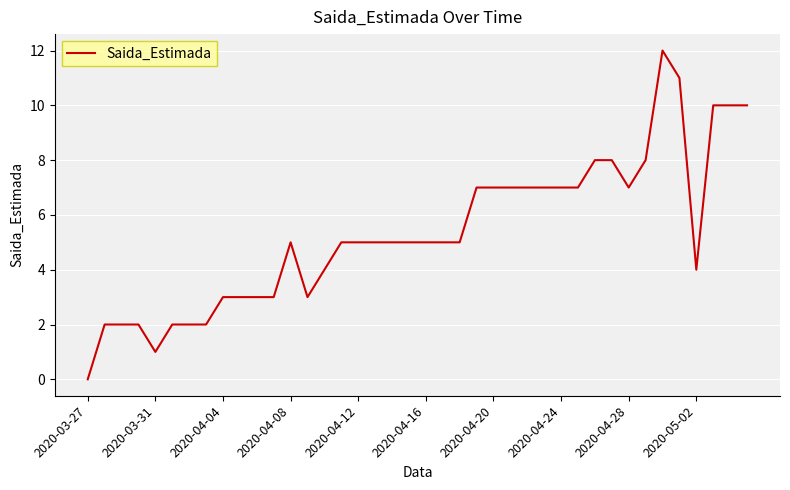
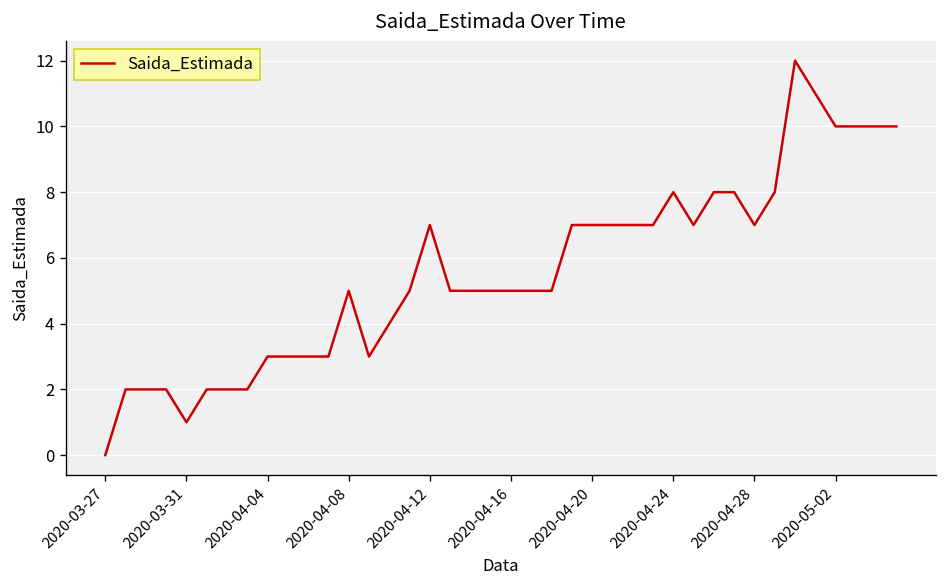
2020-04-12: 5 -> 7
2020-04-24: 7 -> 8
2020-05-02: 4 -> 10
